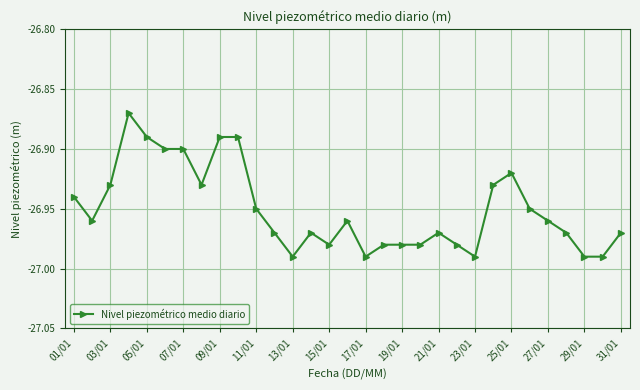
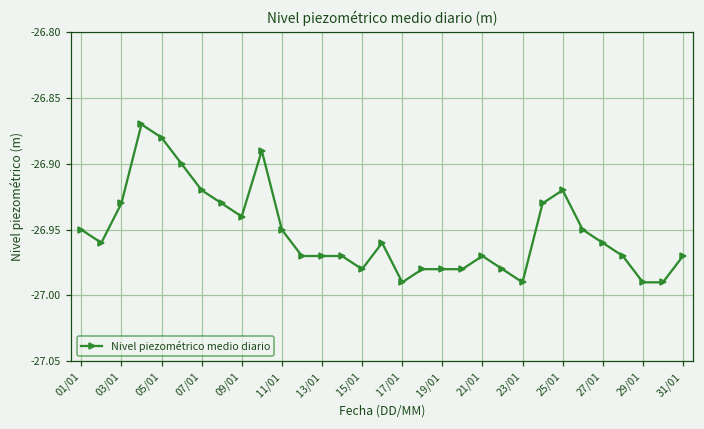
01/01: -26.94 -> -26.95
05/01: -26.89 -> -26.88
07/01: -26.90 -> -26.92
09/01: -26.89 -> -26.94
13/01: -26.99 -> -26.97
